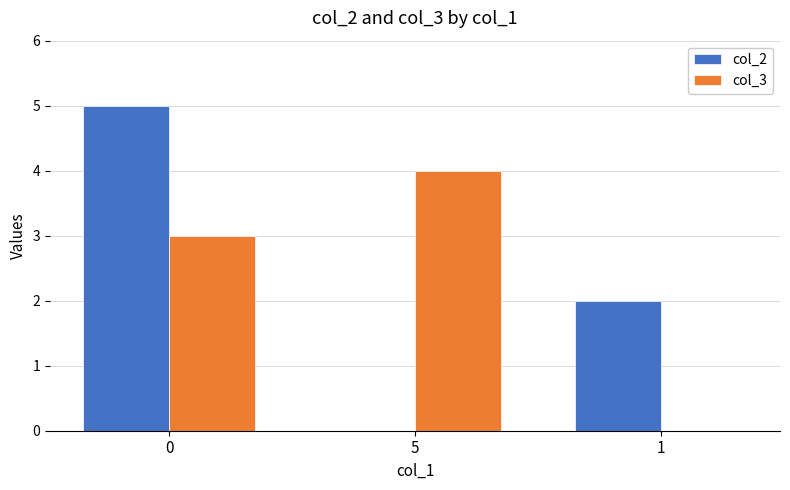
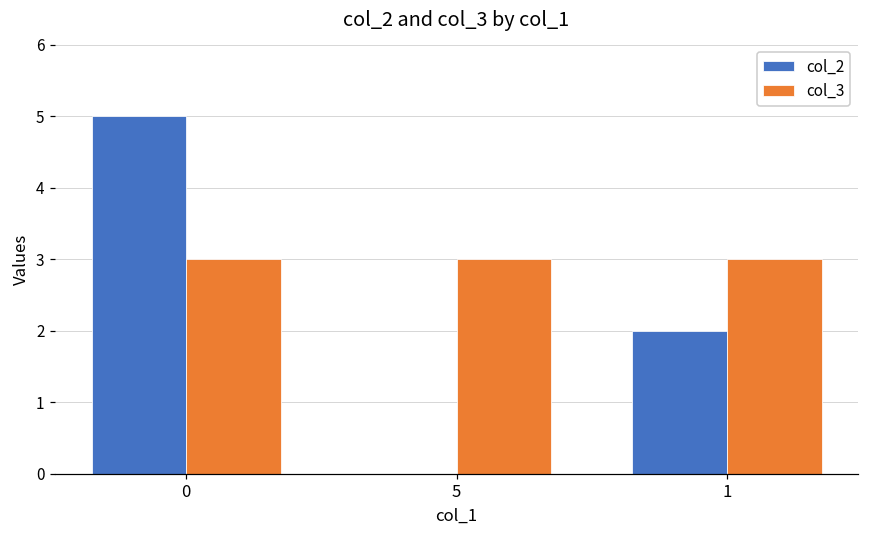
col_3, 5: 4 -> 3
col_3, 1: 0 -> 3
